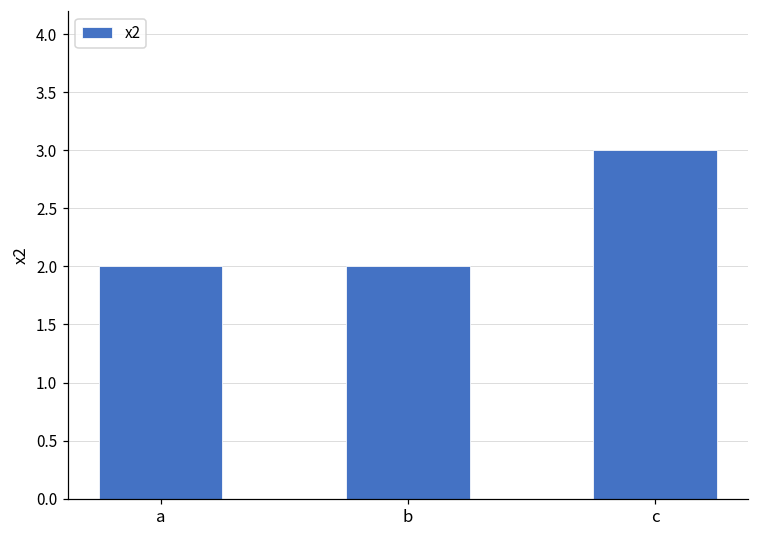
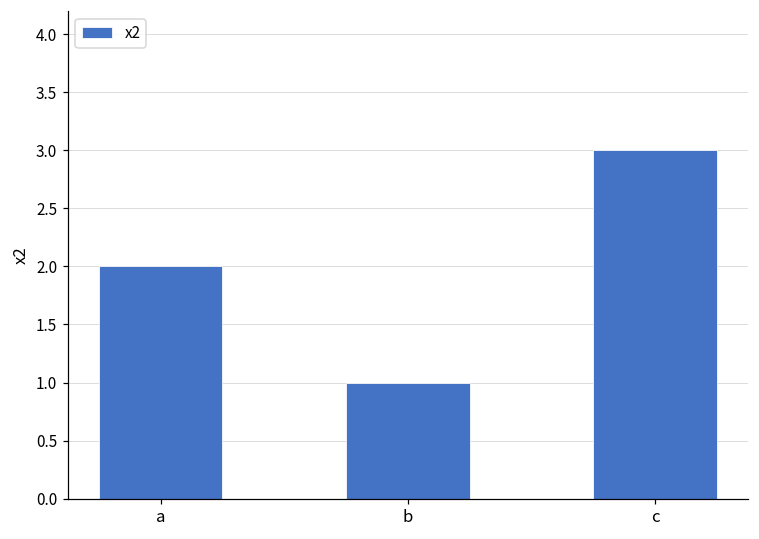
b: 2 -> 1
